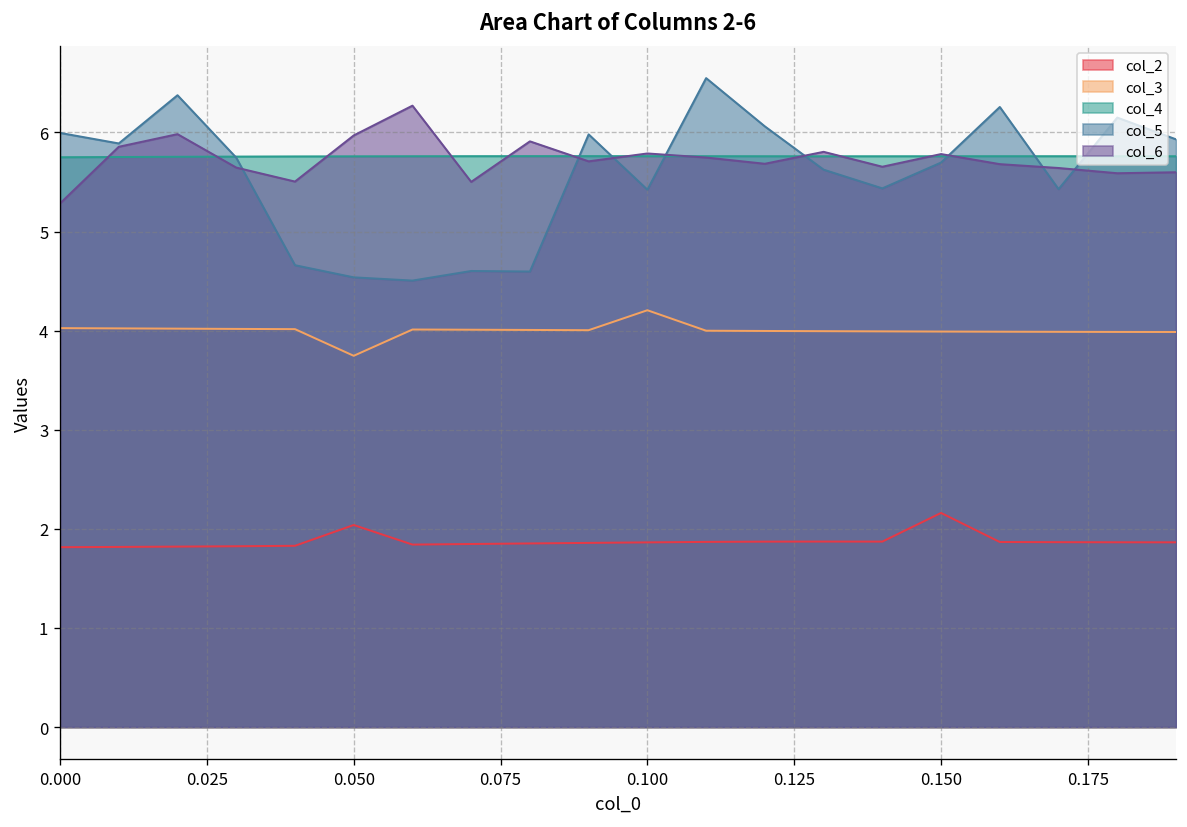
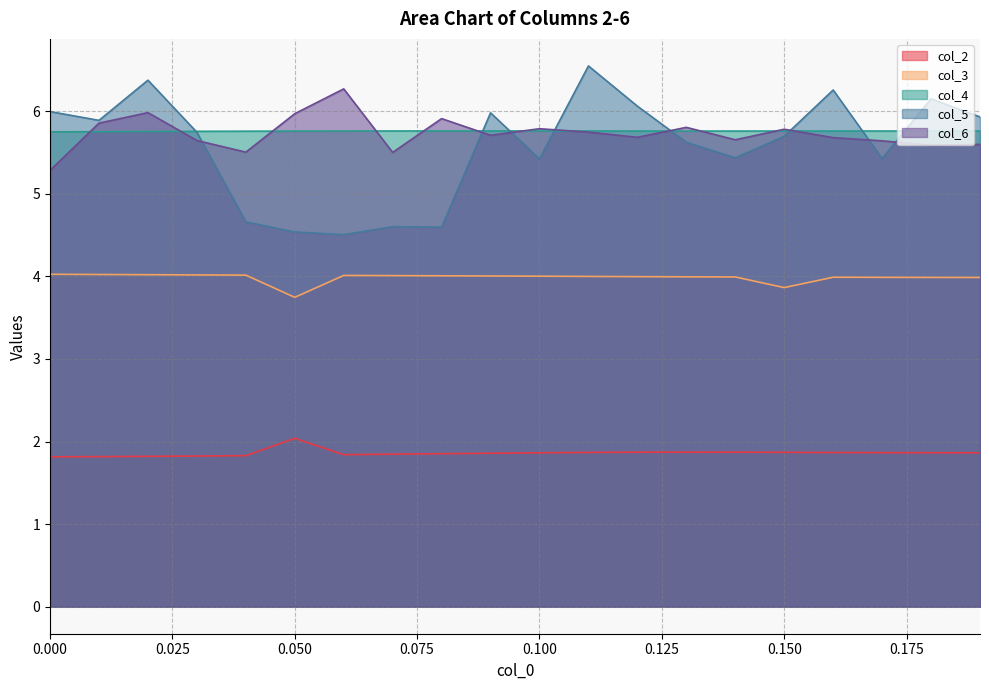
col_3, 0.100: 4.2 -> 4.0
col_2, 0.150: 2.2 -> 1.9
col_3, 0.150: 4.0 -> 3.9
